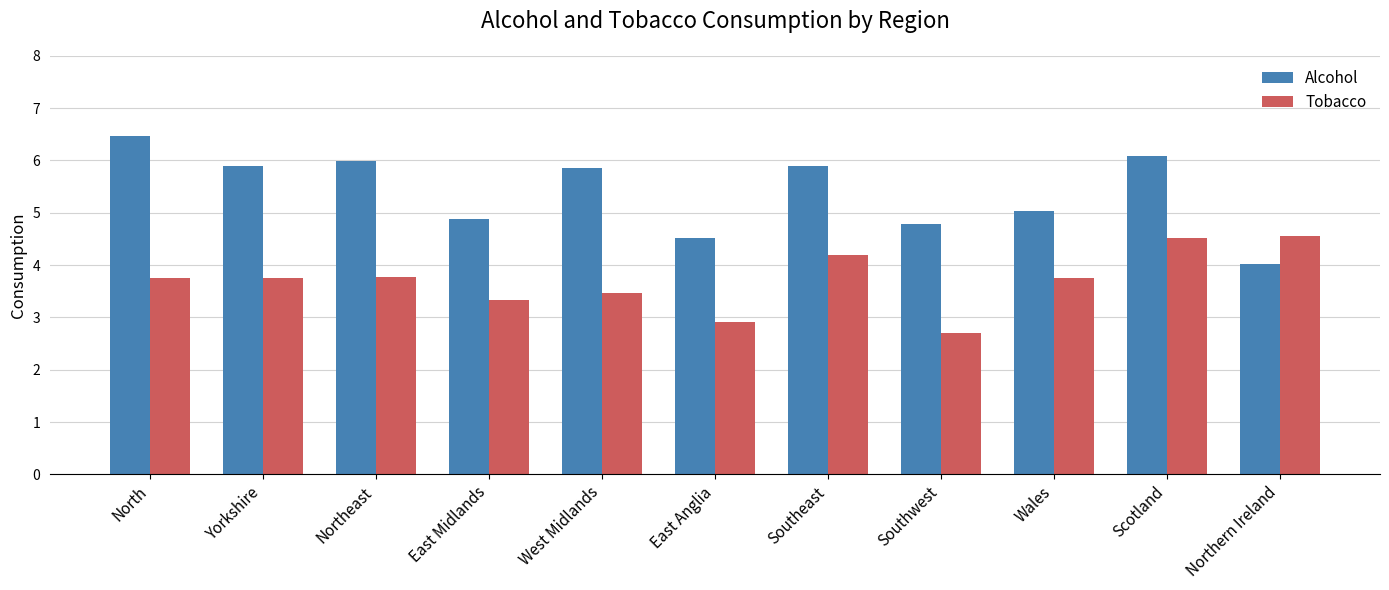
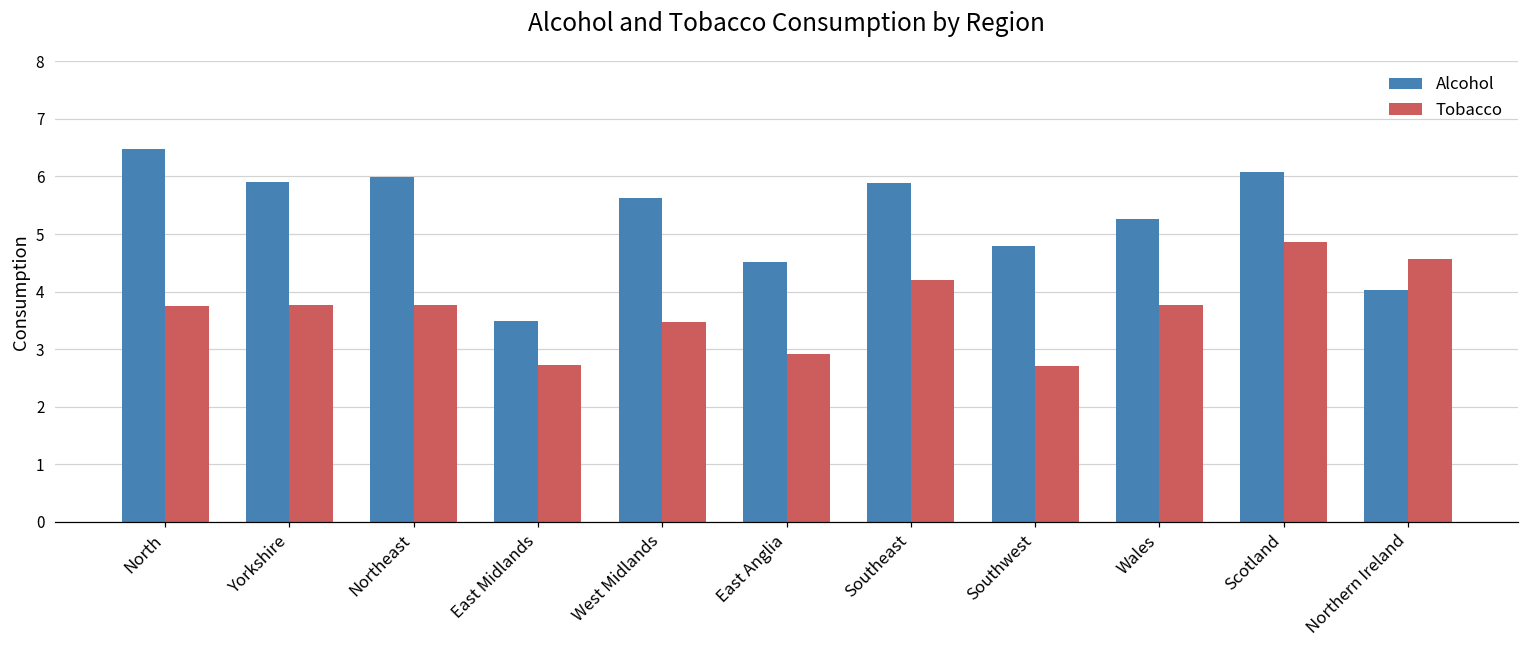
Alcohol, East Midlands: 4.9 -> 3.5
Tobacco, East Midlands: 3.3 -> 2.7
Alcohol, West Midlands: 5.9 -> 5.6
Alcohol, Wales: 5.0 -> 5.3
Tobacco, Scotland: 4.5 -> 4.9
